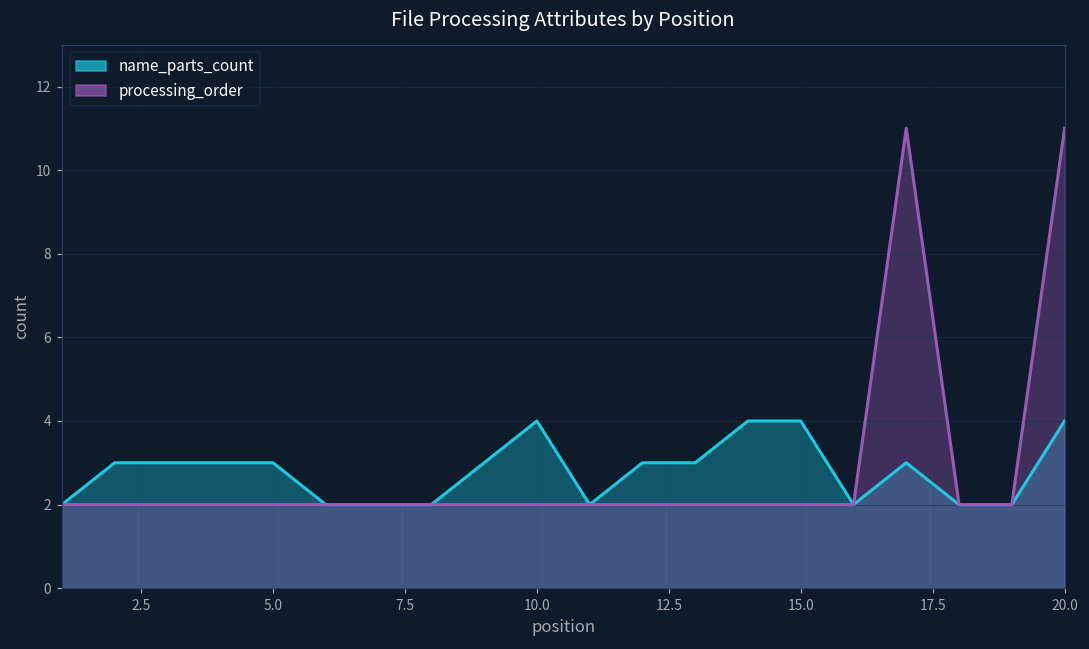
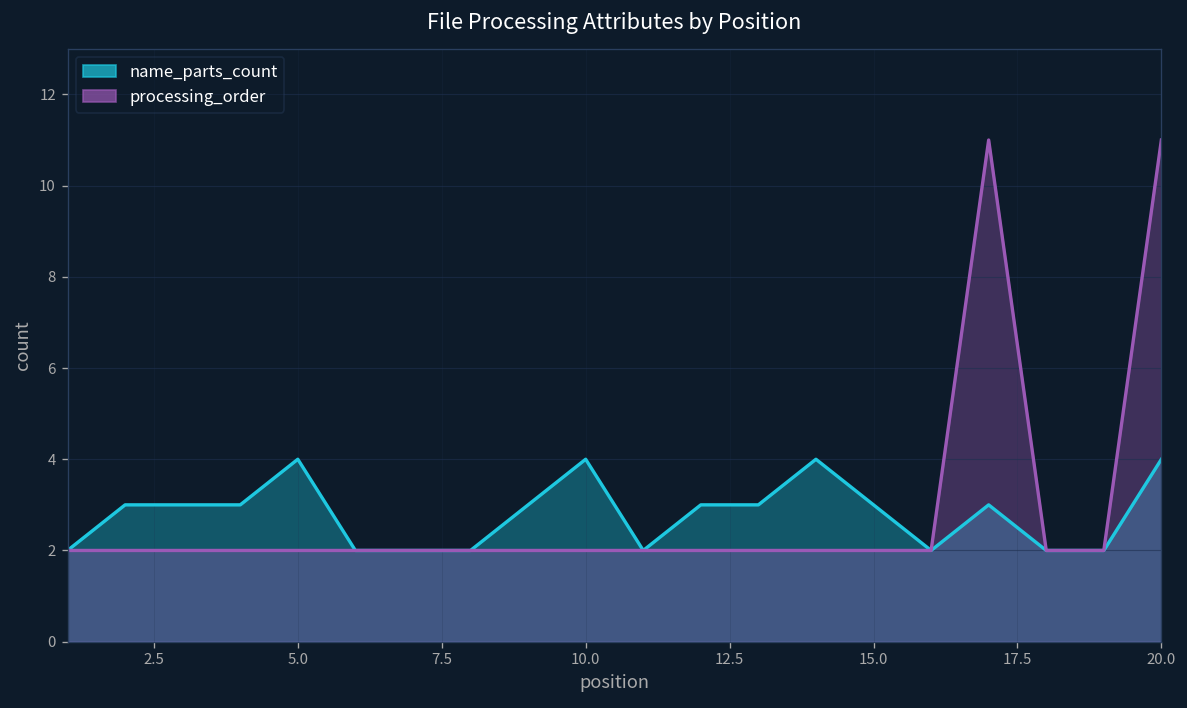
name_parts_count, 5.0: 3 -> 4
name_parts_count, 15.0: 4 -> 3
